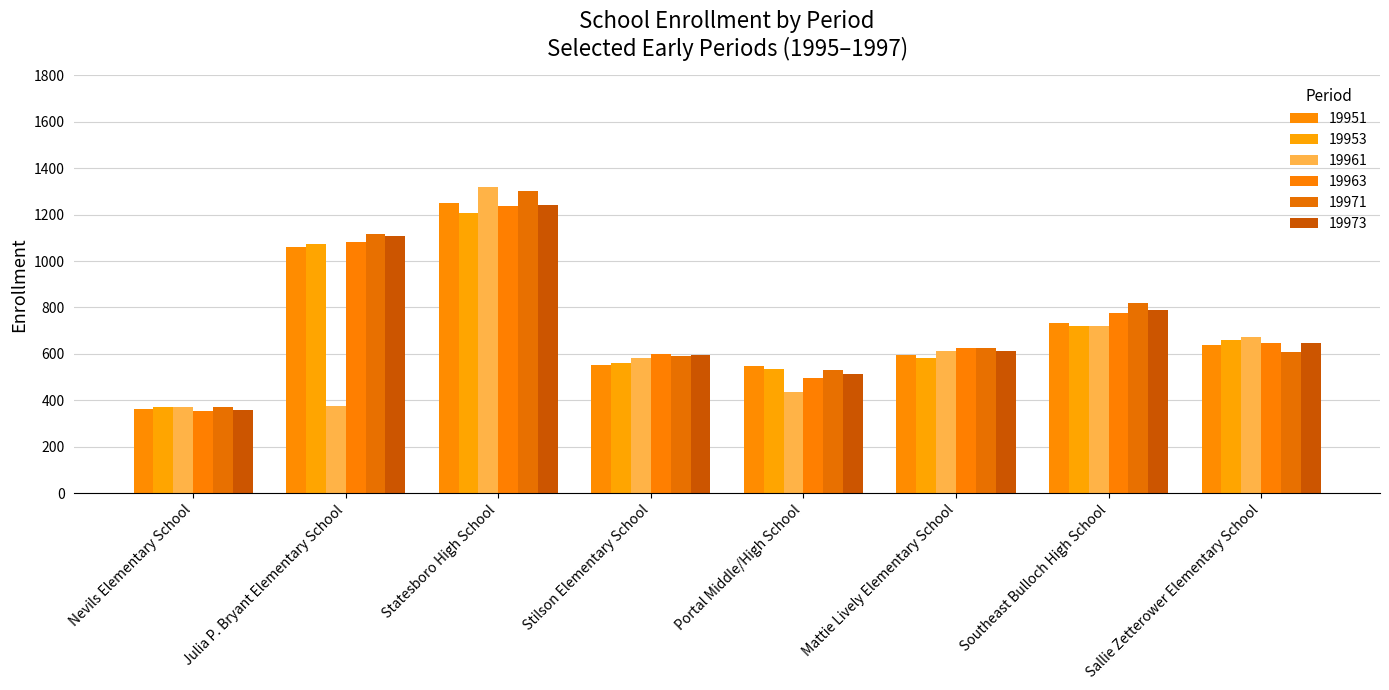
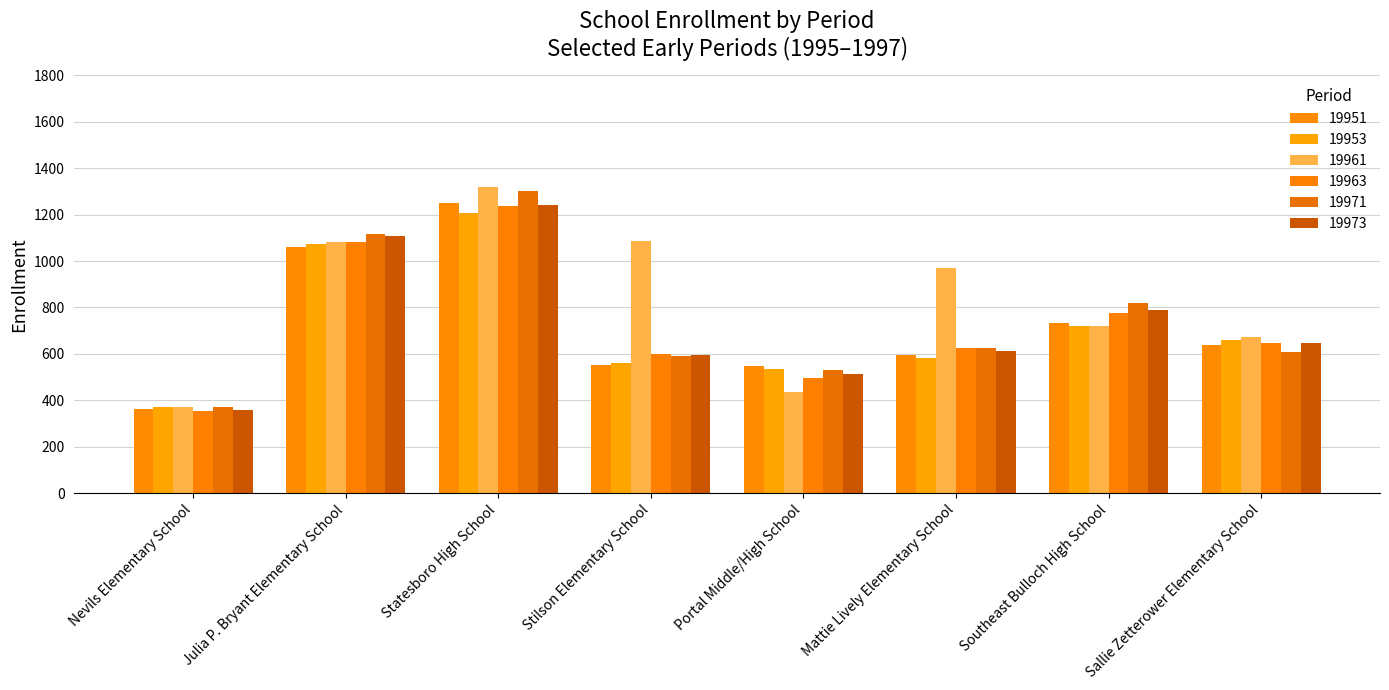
19961, Julia P. Bryant Elementary School: 380 -> 1080
19961, Stilson Elementary School: 580 -> 1090
19961, Mattie Lively Elementary School: 610 -> 970
